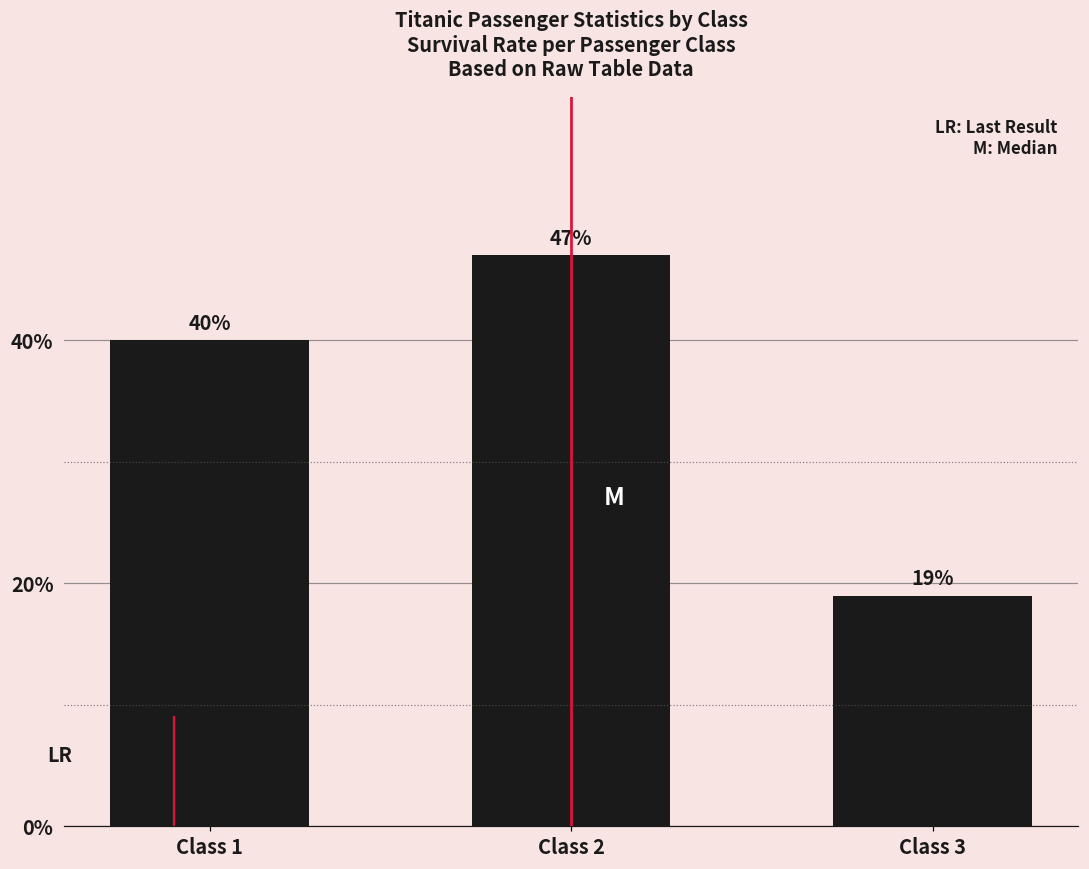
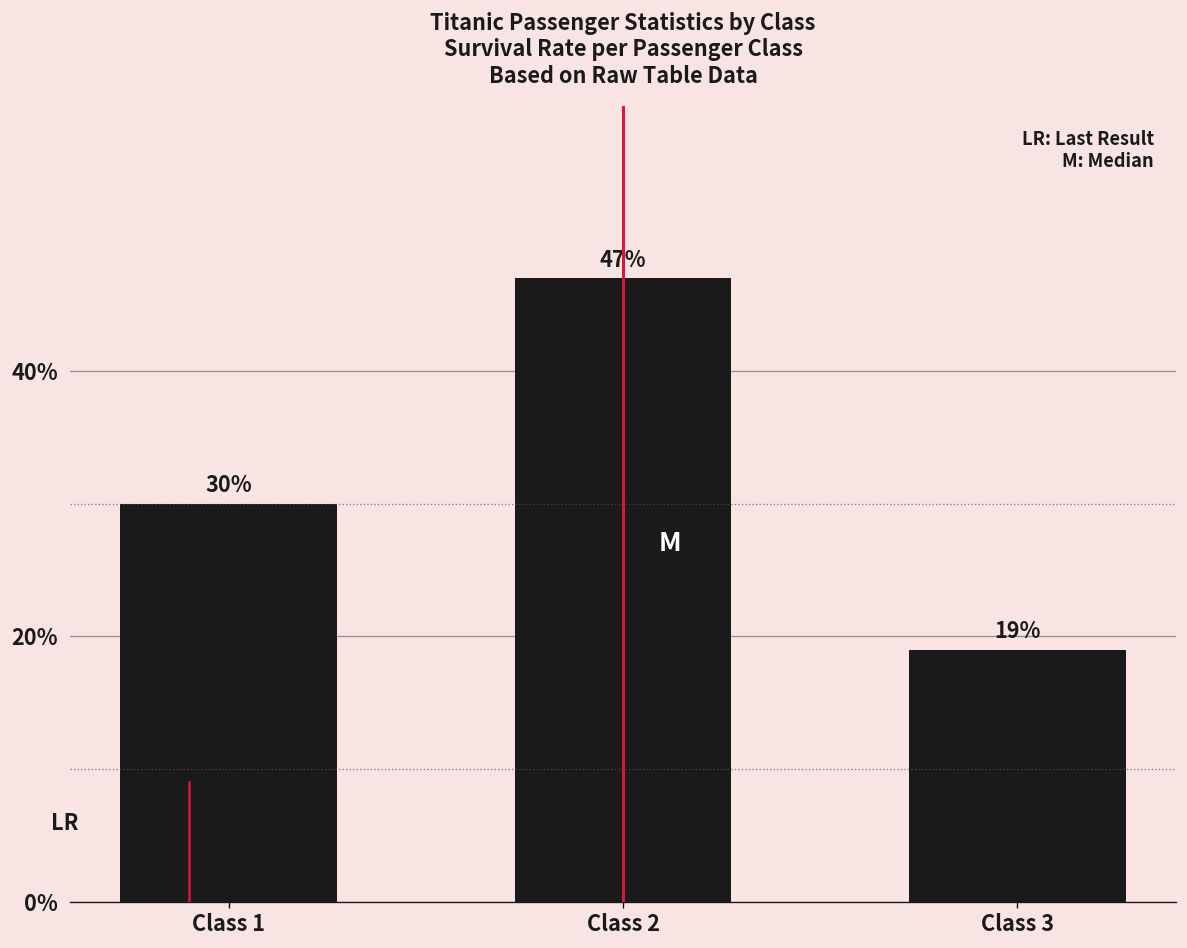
Class 1: 40% -> 30%
